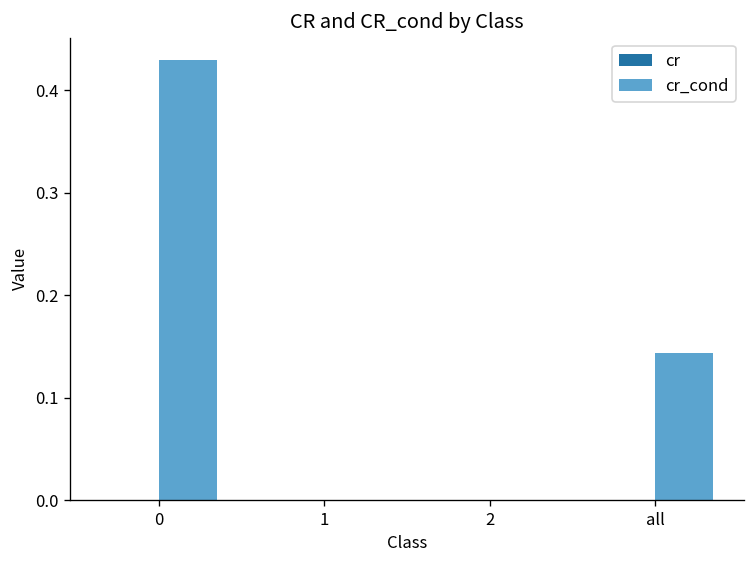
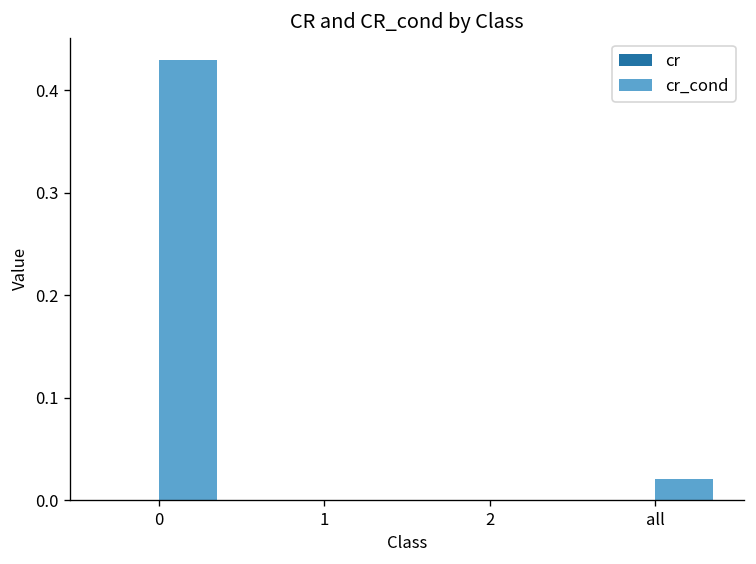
cr_cond, all: 0.14 -> 0.02
